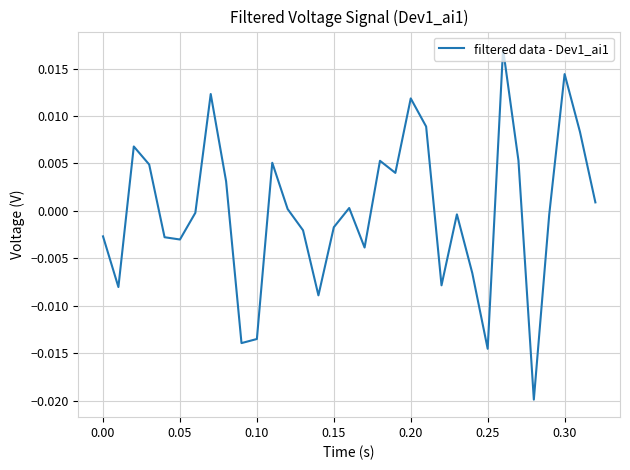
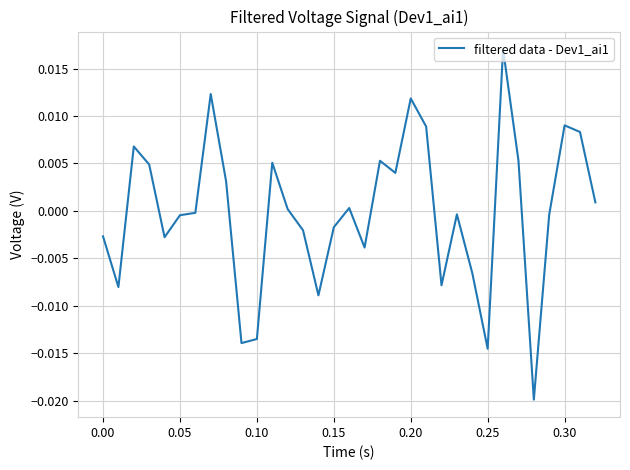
0.05: -0.003 -> 0.000
0.30: 0.014 -> 0.009
